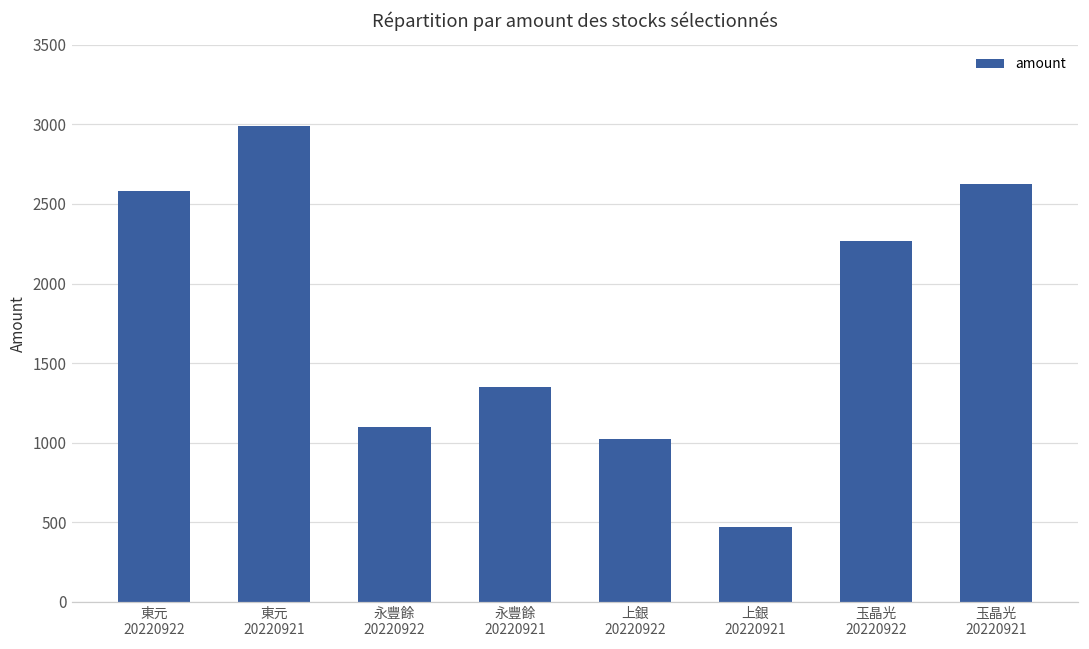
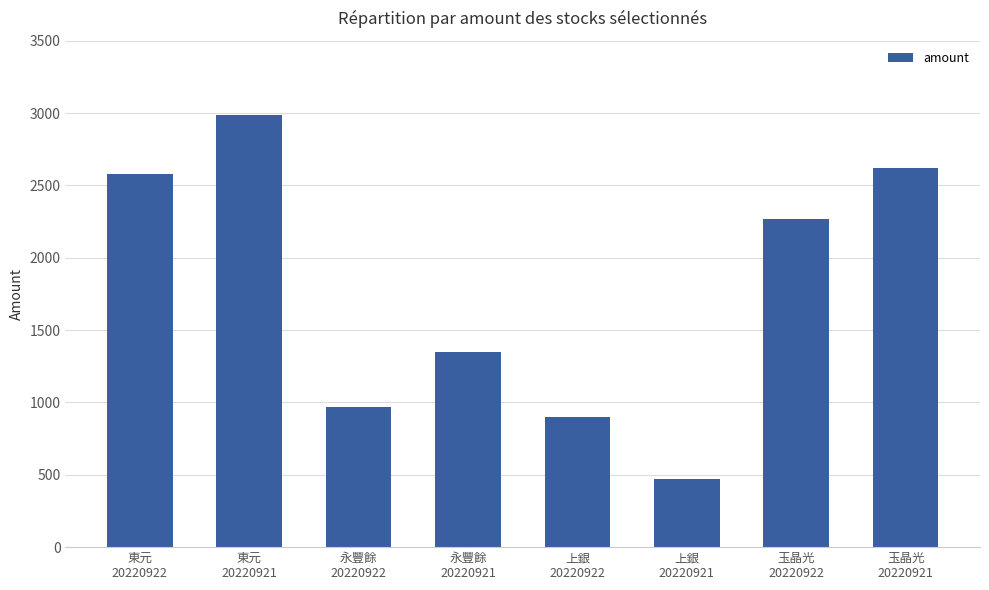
永豐餘 20220922: 1100 -> 970
上銀 20220922: 1020 -> 900
